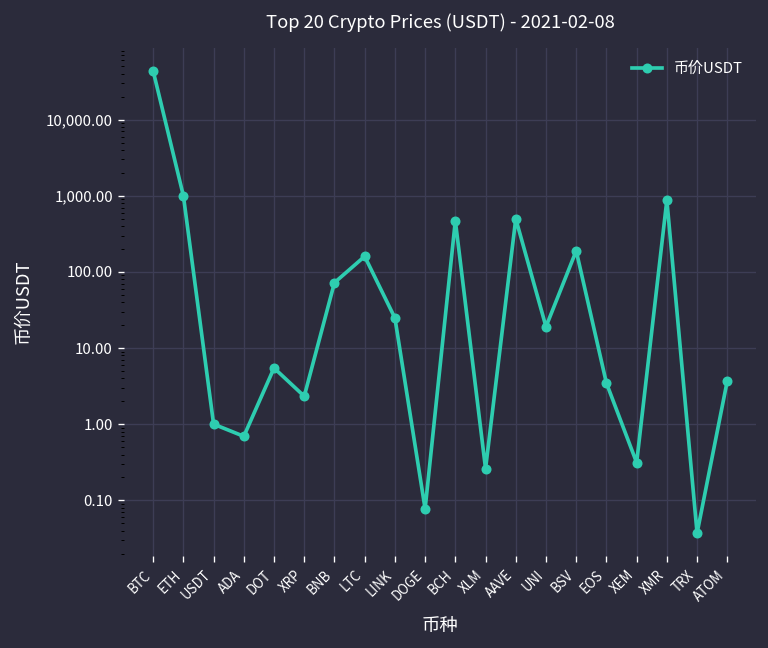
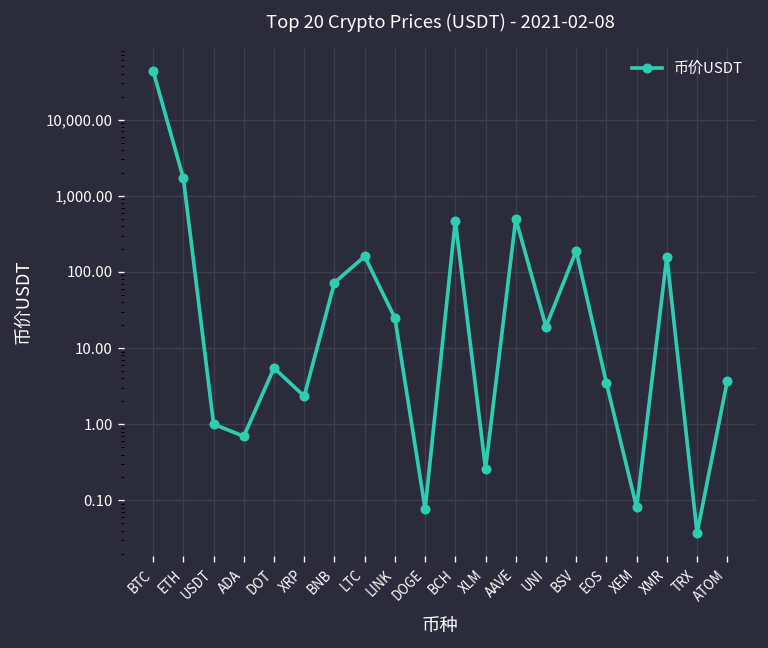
ETH: 1,000 -> 1,700
XEM: 0.3 -> 0.08
XMR: 900 -> 160
